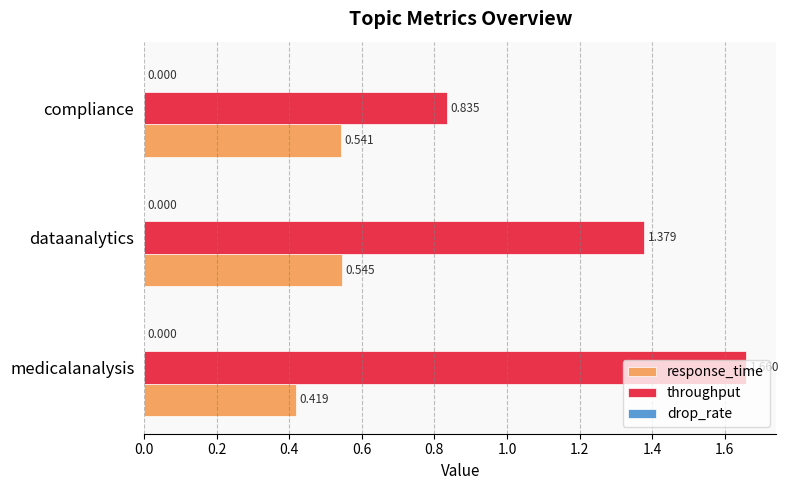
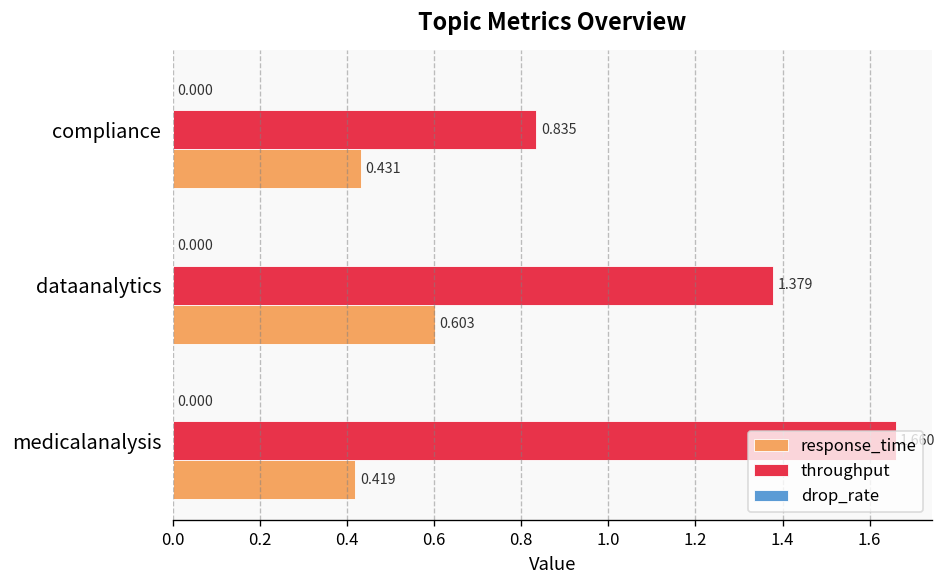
response_time, compliance: 0.541 -> 0.431
response_time, dataanalytics: 0.545 -> 0.603
